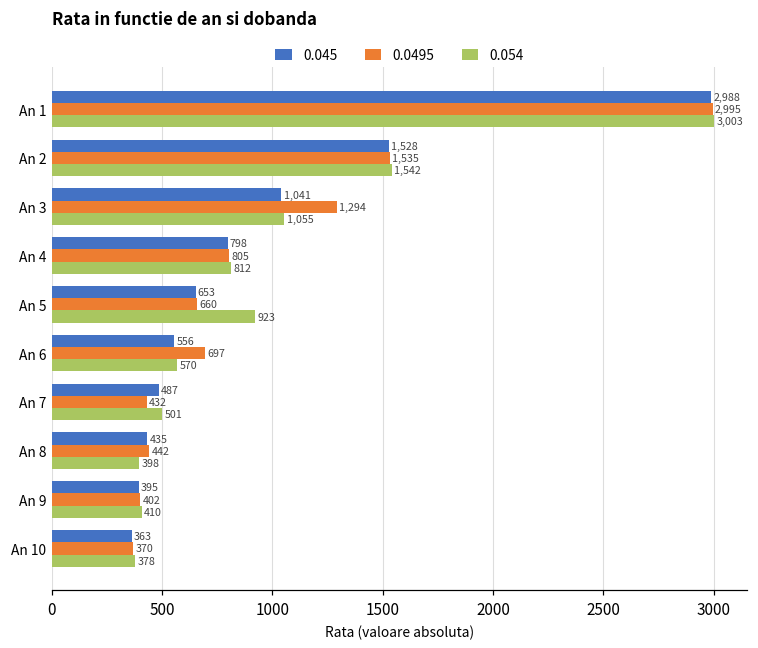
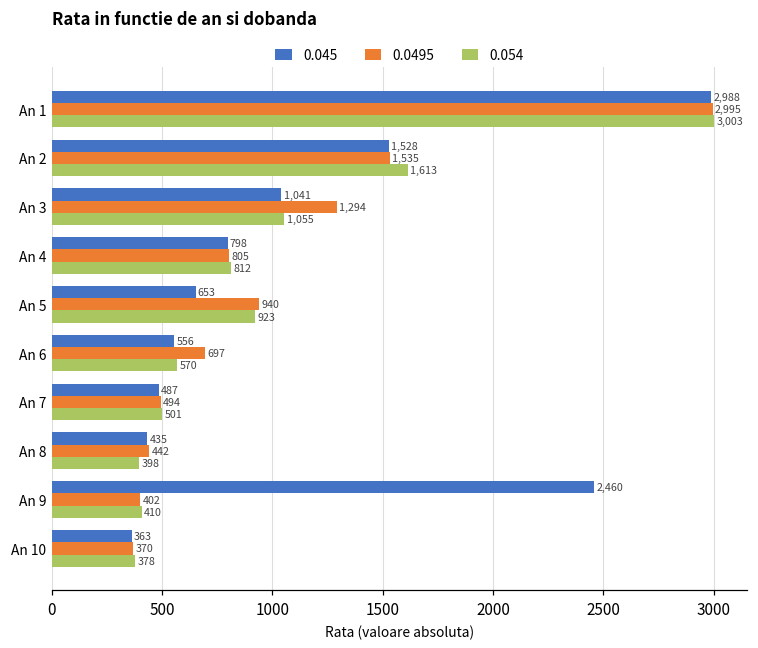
0.054, An 2: 1,542 -> 1,613
0.0495, An 5: 660 -> 940
0.0495, An 7: 432 -> 494
0.045, An 9: 395 -> 2,460
